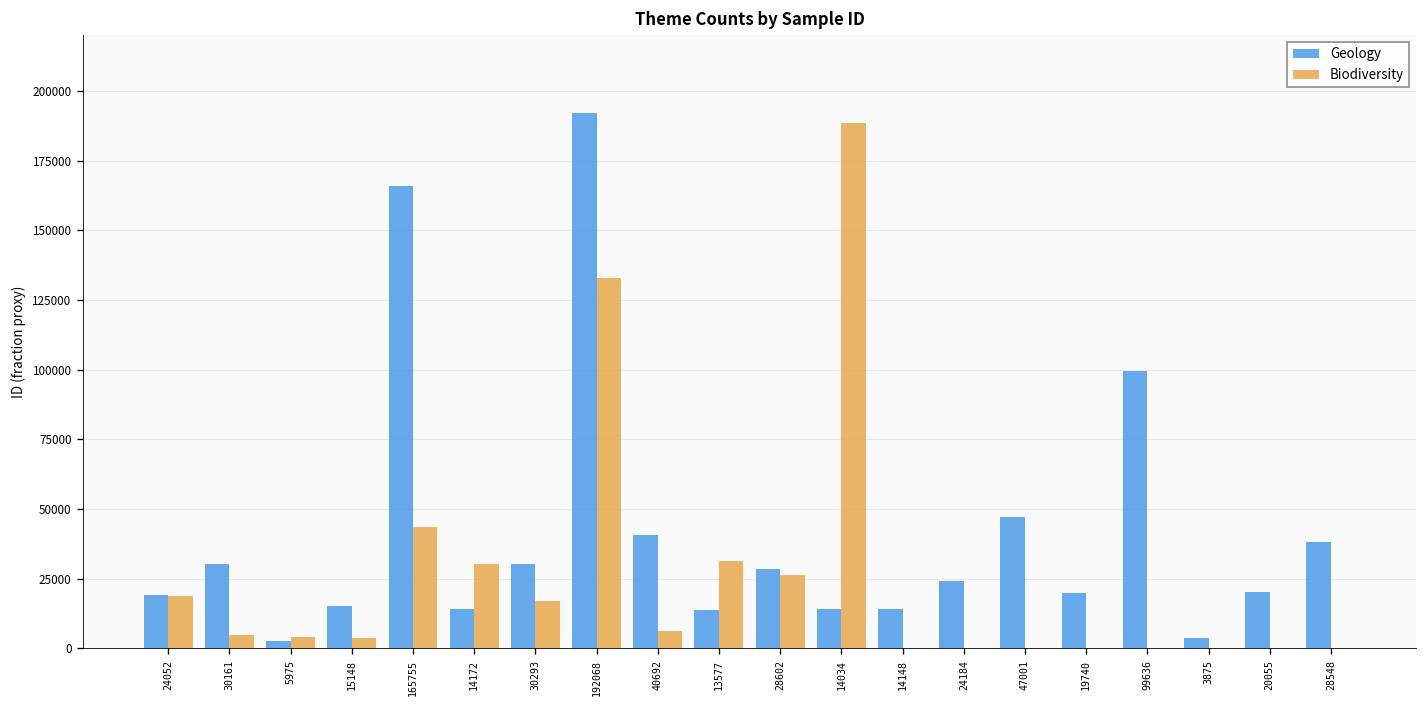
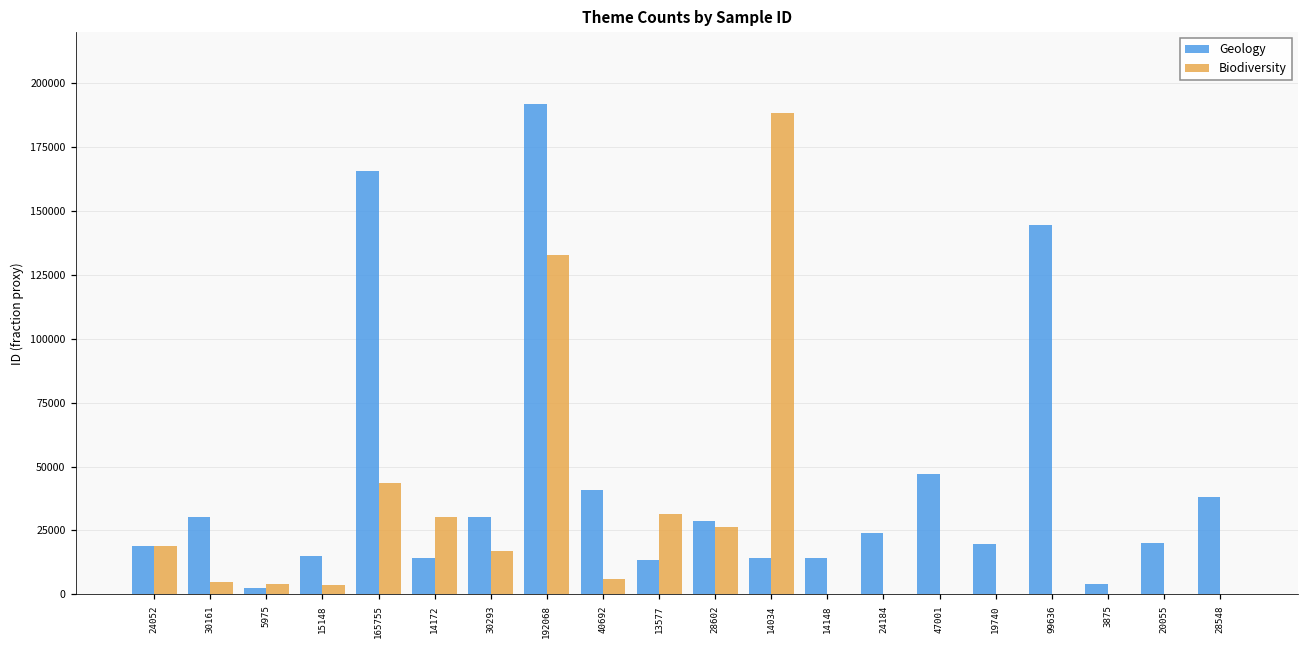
Geology, 99636: 100000 -> 145000
